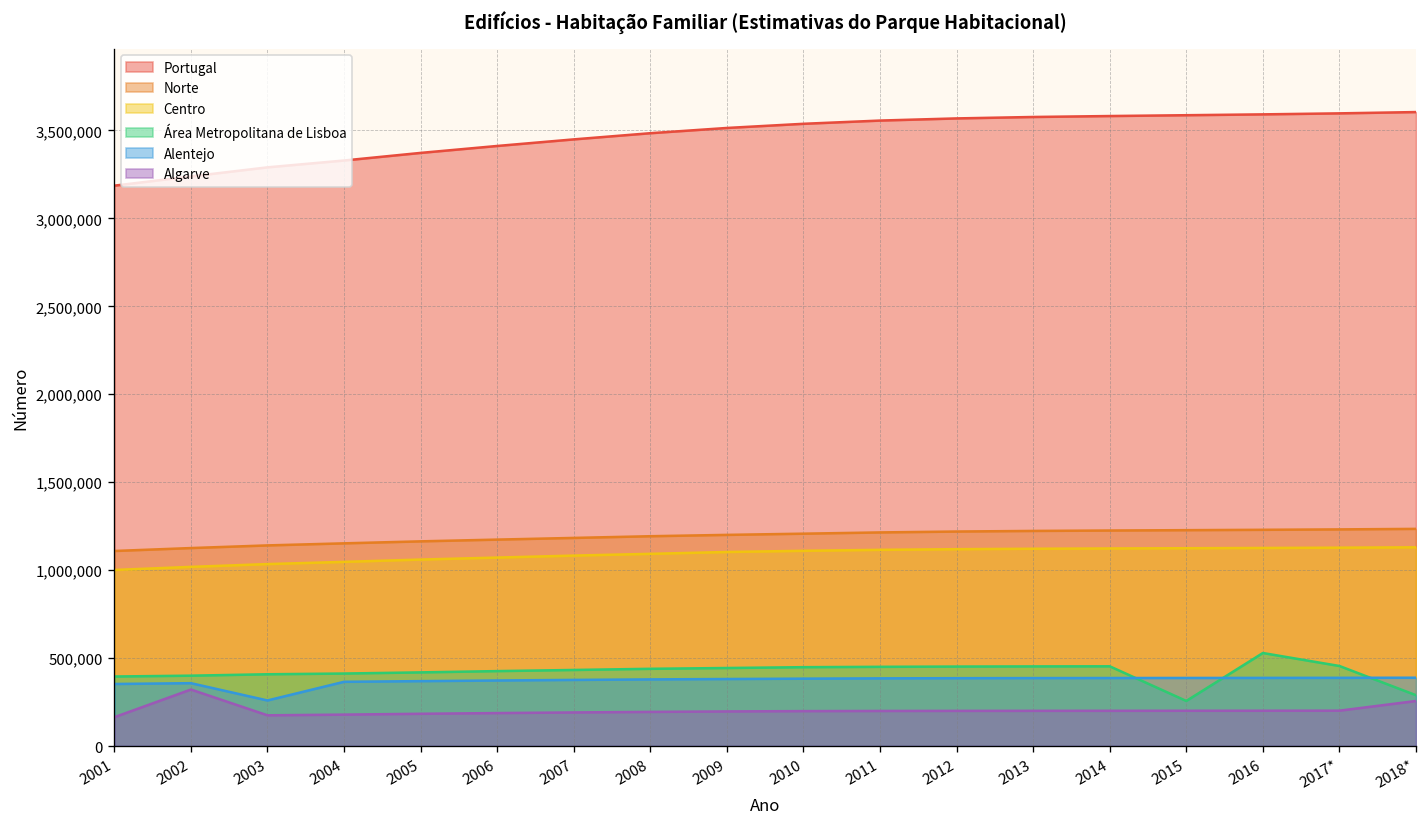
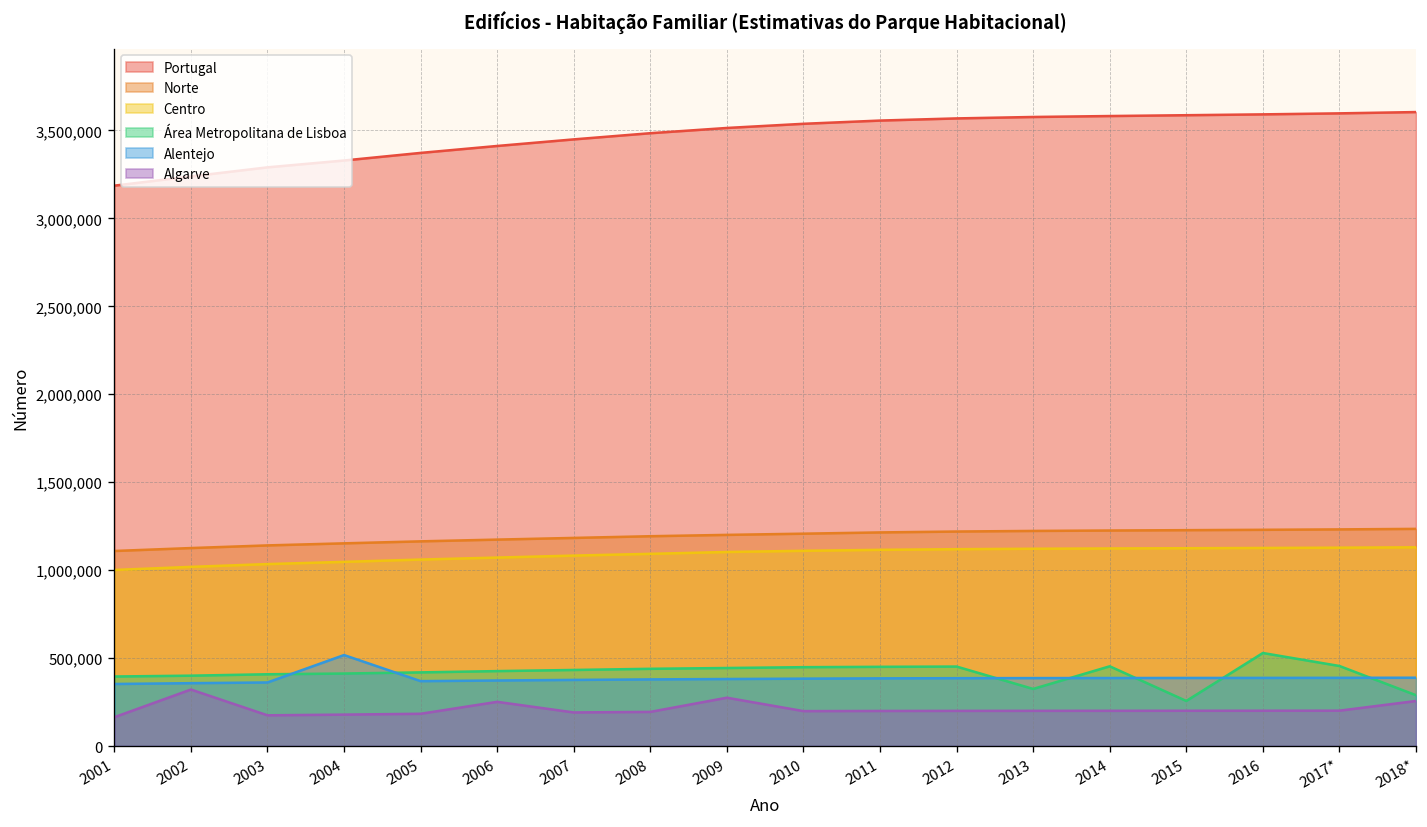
Alentejo, 2003: 260,000 -> 360,000
Alentejo, 2004: 370,000 -> 520,000
Algarve, 2006: 190,000 -> 250,000
Algarve, 2009: 200,000 -> 270,000
Área Metropolitana de Lisboa, 2013: 450,000 -> 320,000
